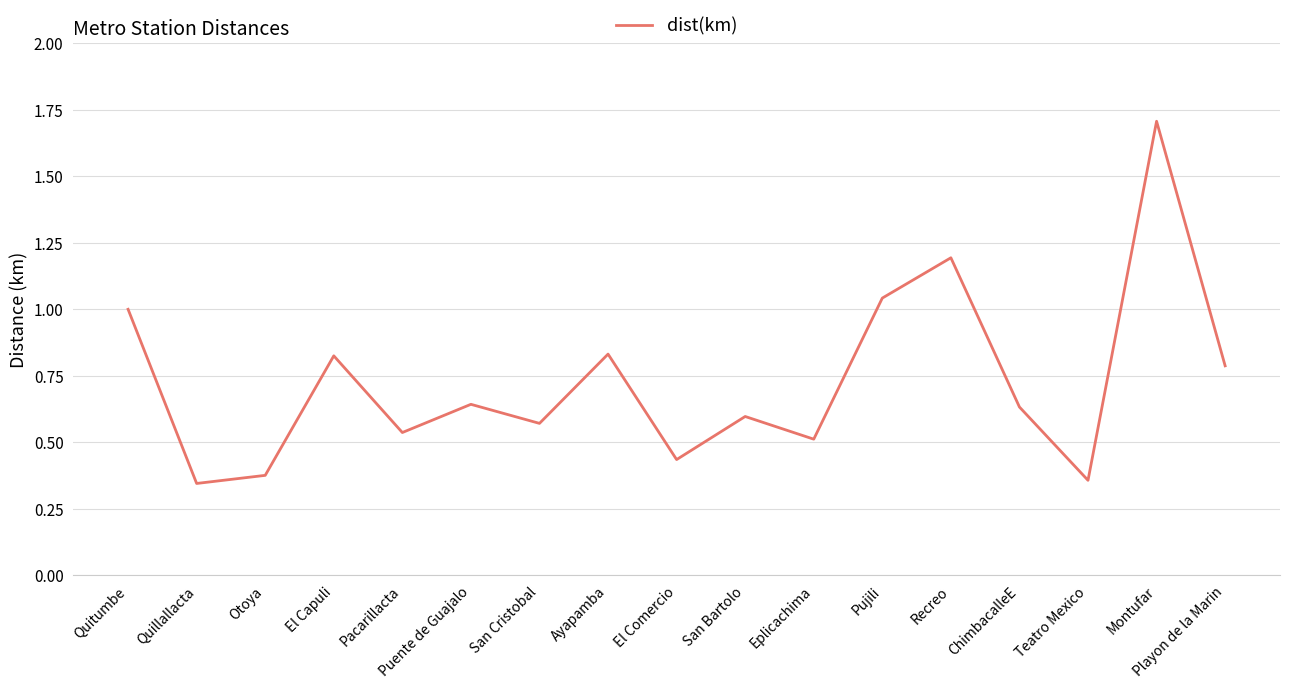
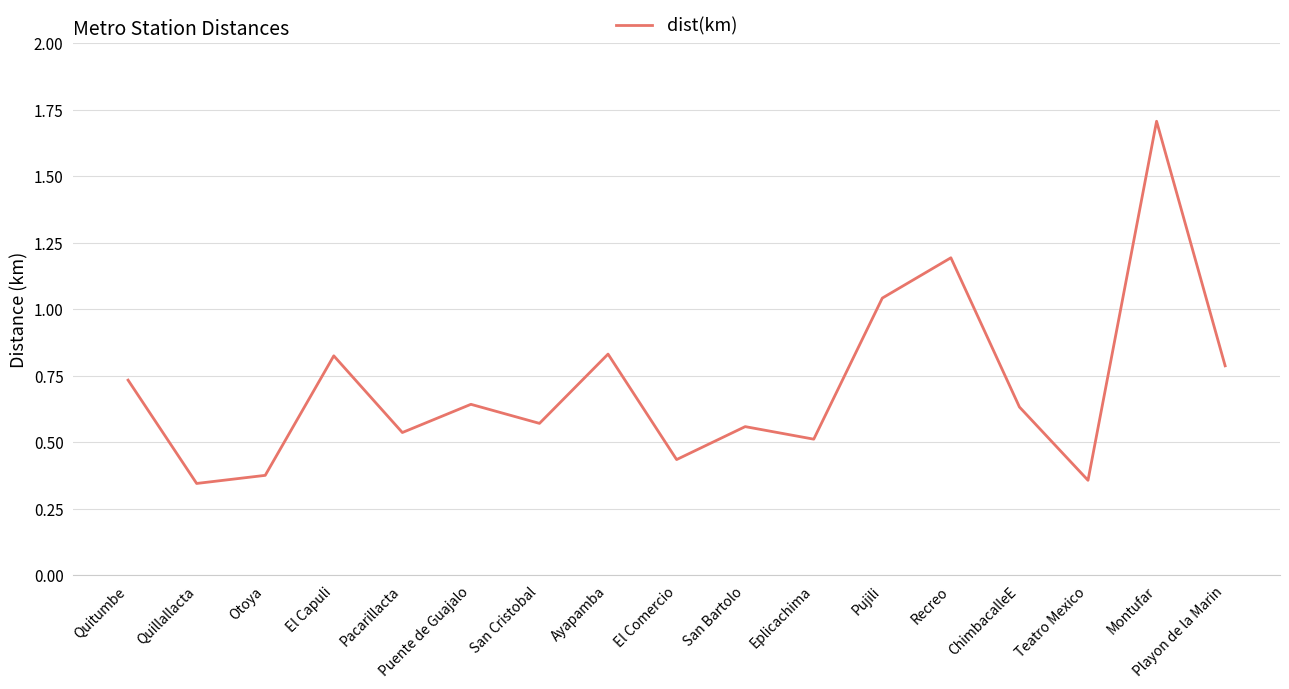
Quitumbe: 1.00 -> 0.73
San Bartolo: 0.60 -> 0.56
